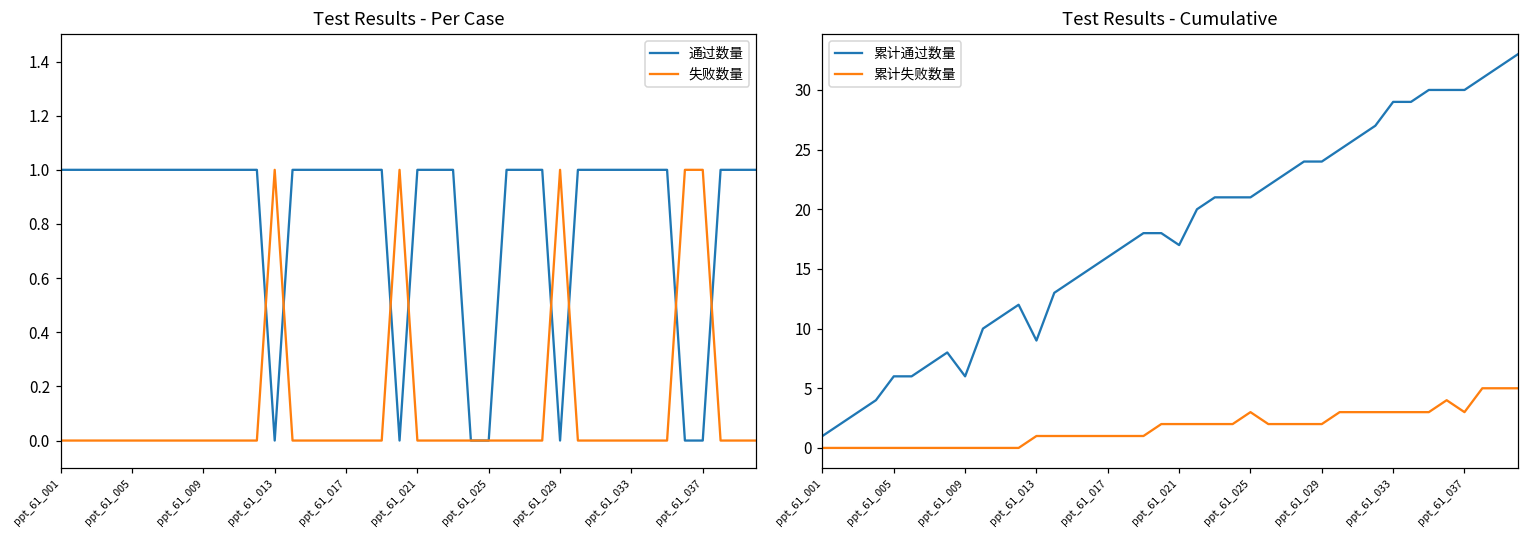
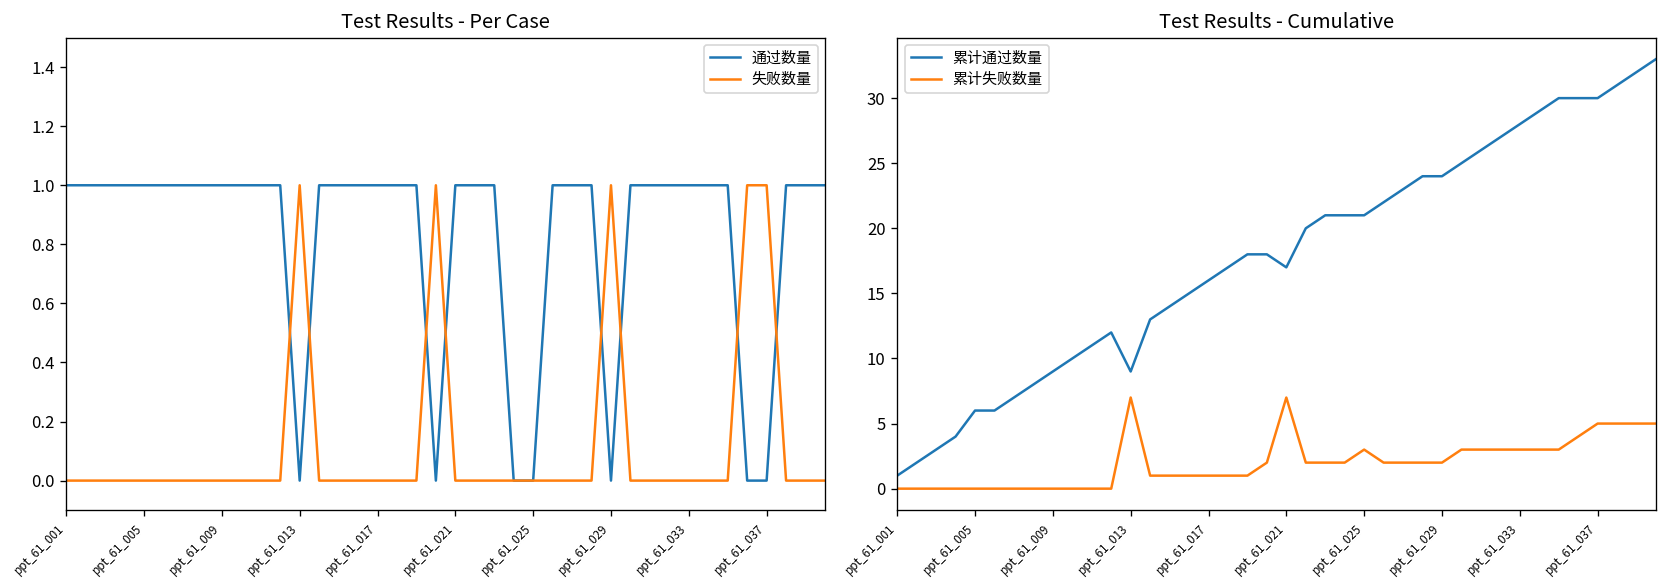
Test Results - Cumulative, 累计通过数量, ppt_61_009: 6 -> 9
Test Results - Cumulative, 累计失败数量, ppt_61_013: 1 -> 7
Test Results - Cumulative, 累计失败数量, ppt_61_021: 2 -> 7
Test Results - Cumulative, 累计通过数量, ppt_61_033: 29 -> 28
Test Results - Cumulative, 累计失败数量, ppt_61_037: 3 -> 5
